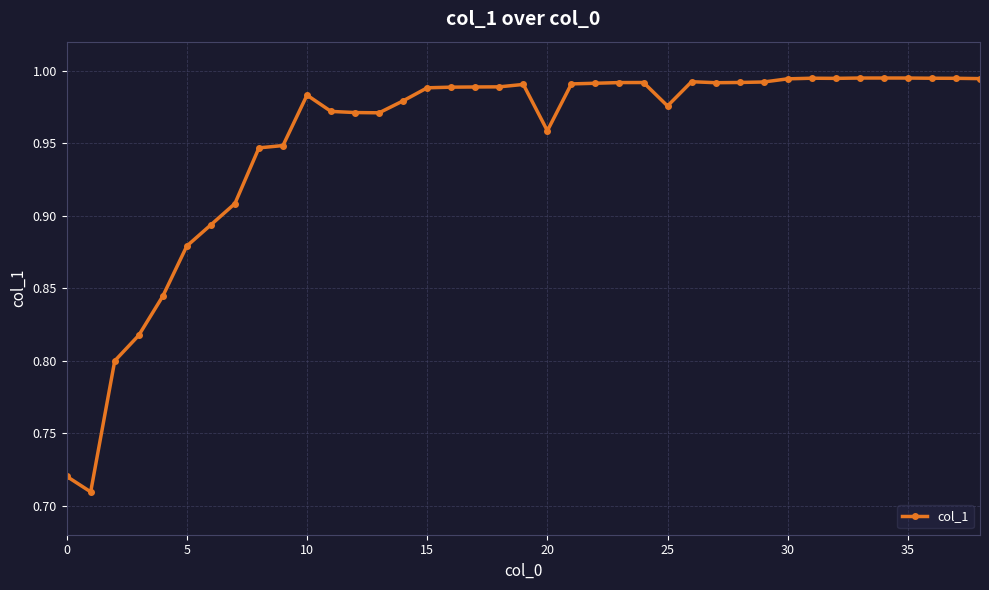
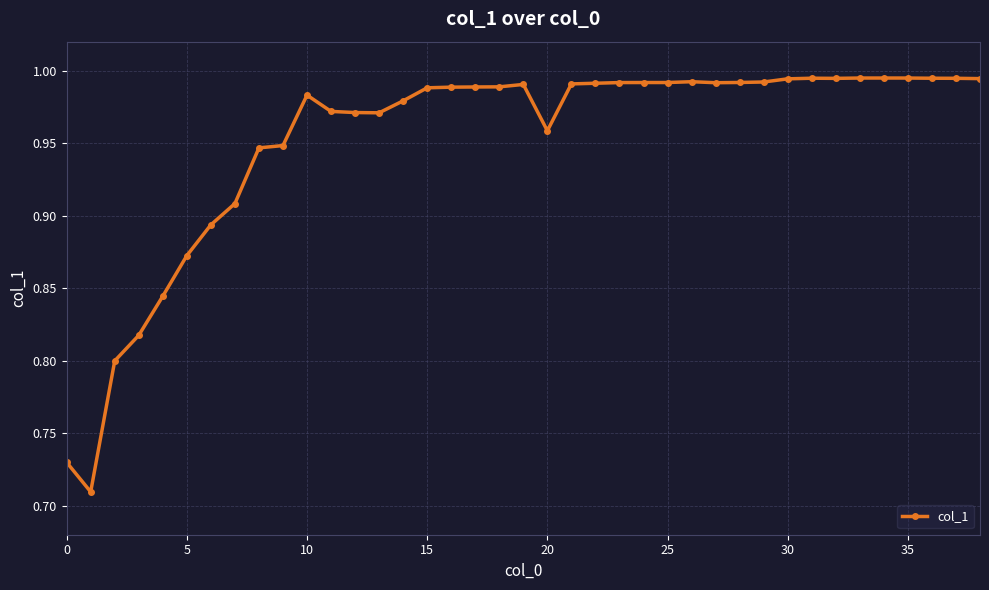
0: 0.720 -> 0.730
5: 0.879 -> 0.872
25: 0.976 -> 0.992
